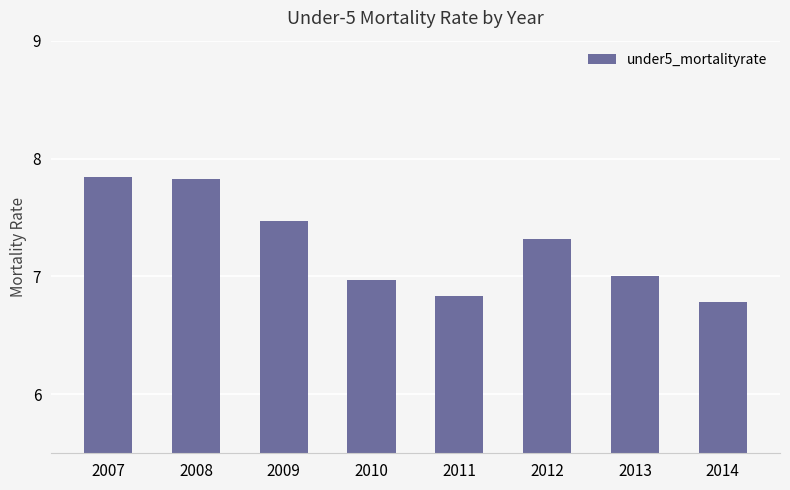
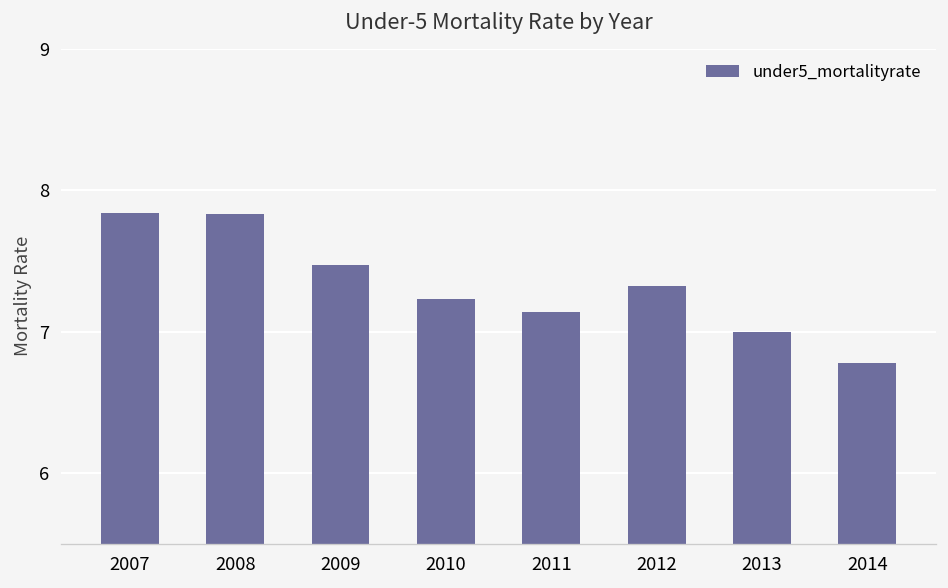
2010: 6.97 -> 7.23
2011: 6.83 -> 7.14
